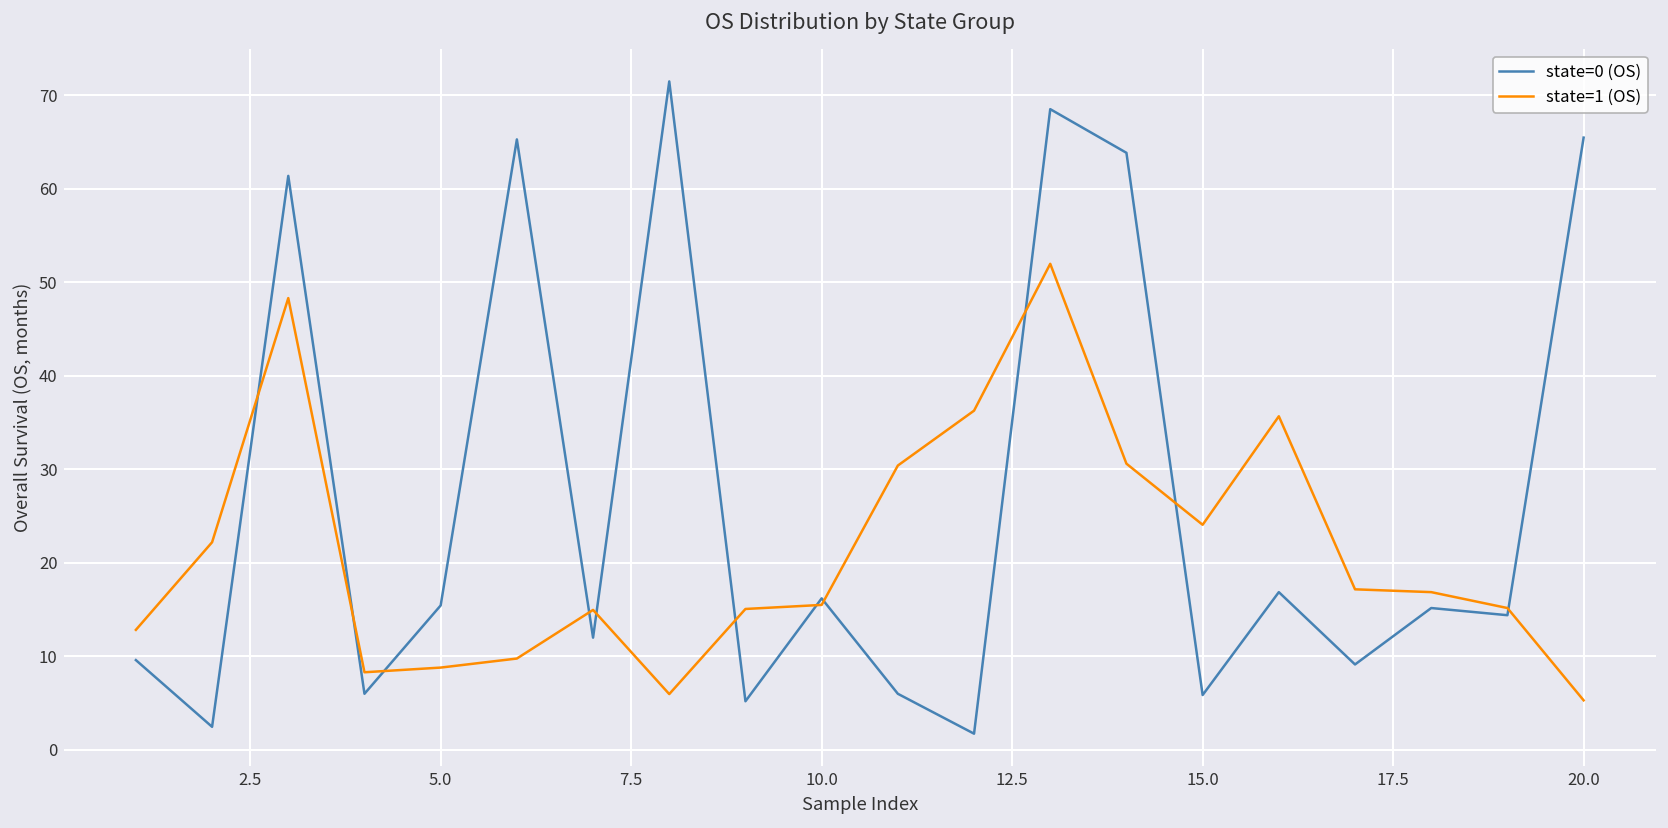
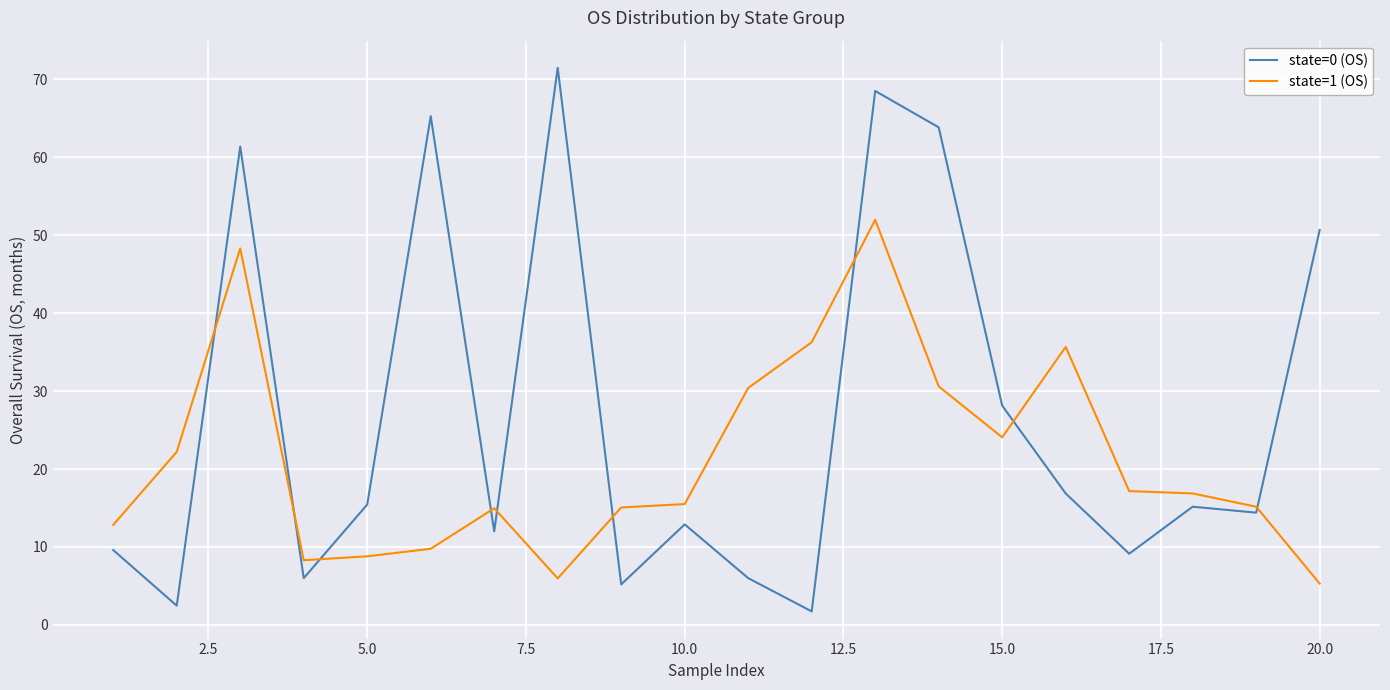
state=0 (OS), 10.0: 16 -> 13
state=0 (OS), 15.0: 6 -> 28
state=0 (OS), 20.0: 65 -> 51
